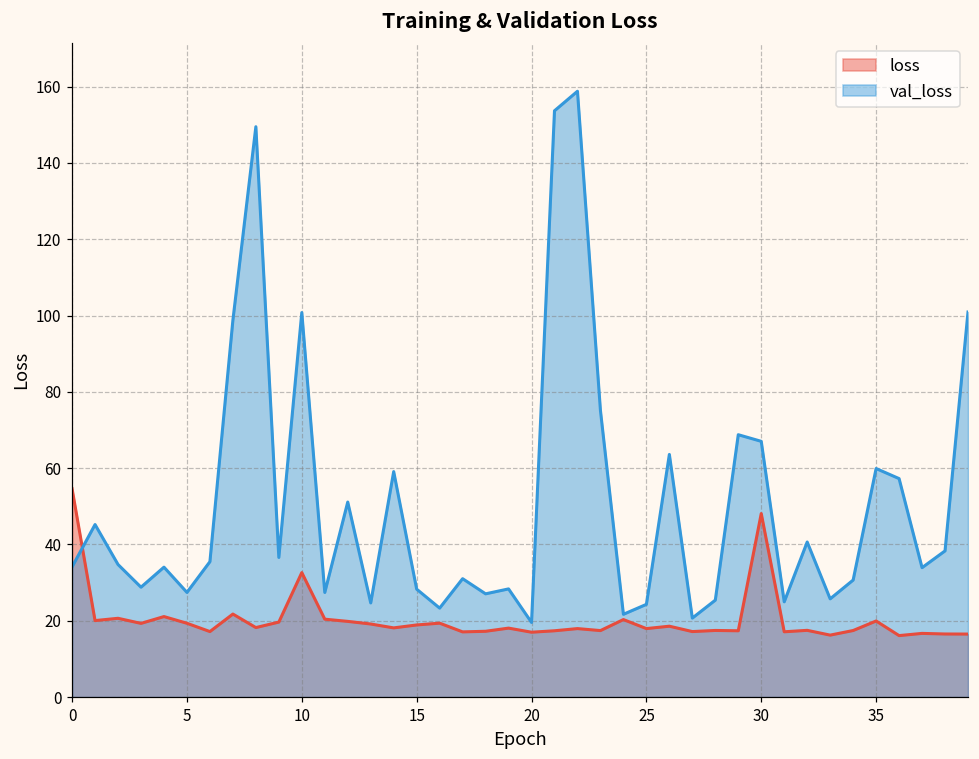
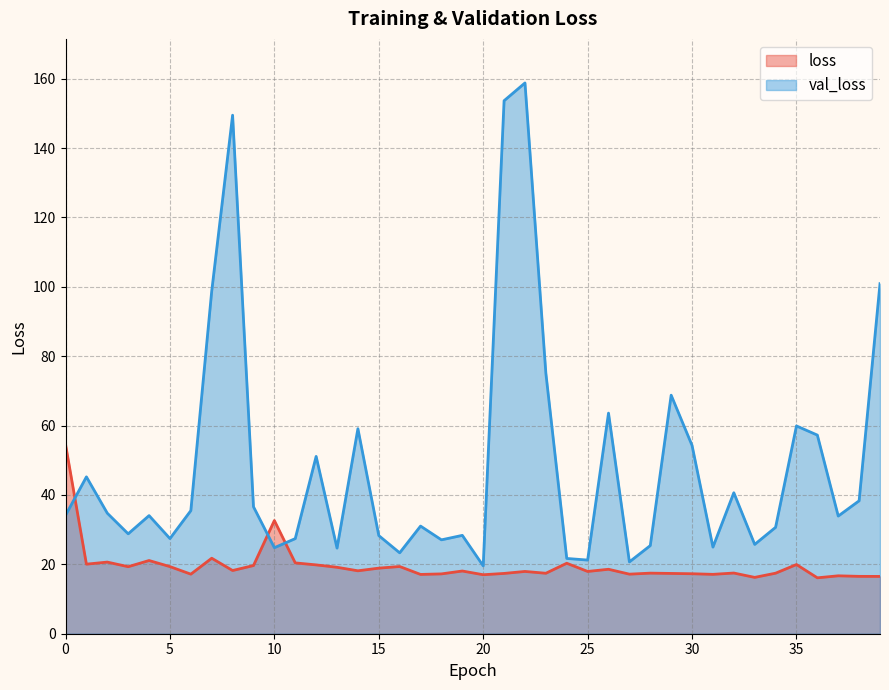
val_loss, 10: 101 -> 25
val_loss, 25: 24 -> 21
loss, 30: 48 -> 17
val_loss, 30: 67 -> 54
